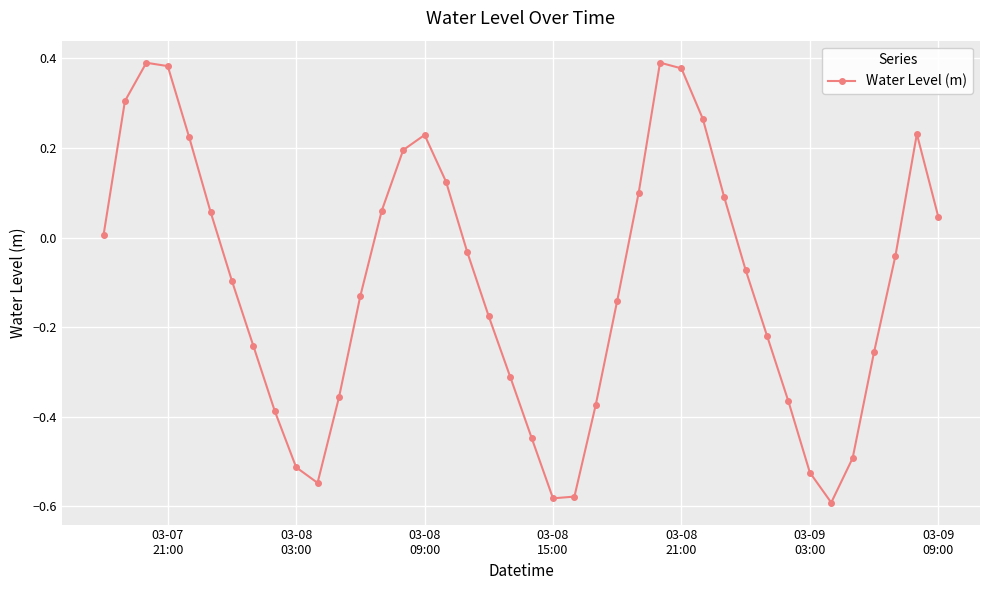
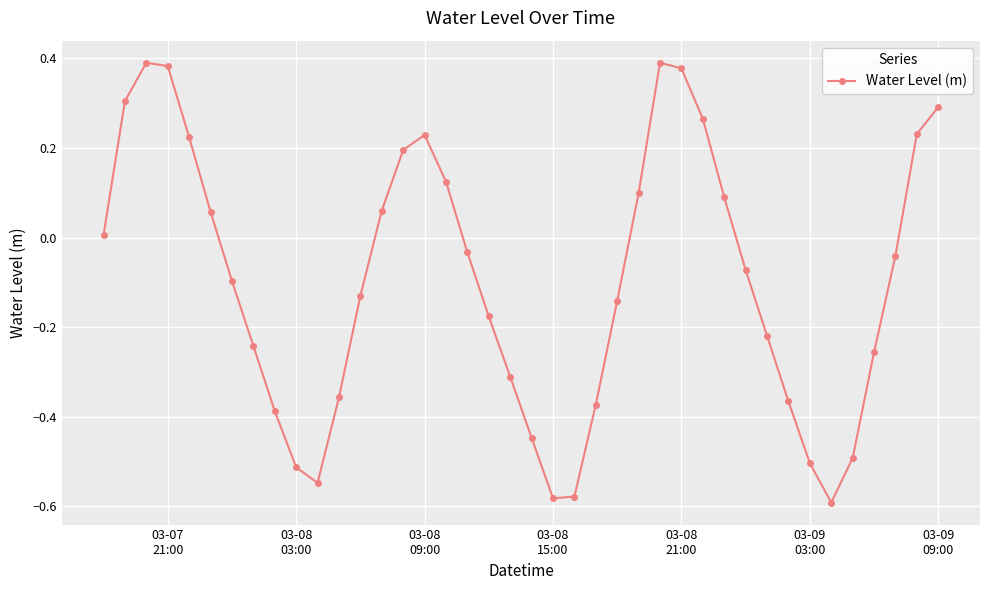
03-09 03:00: -0.52 -> -0.50
03-09 09:00: 0.05 -> 0.29
